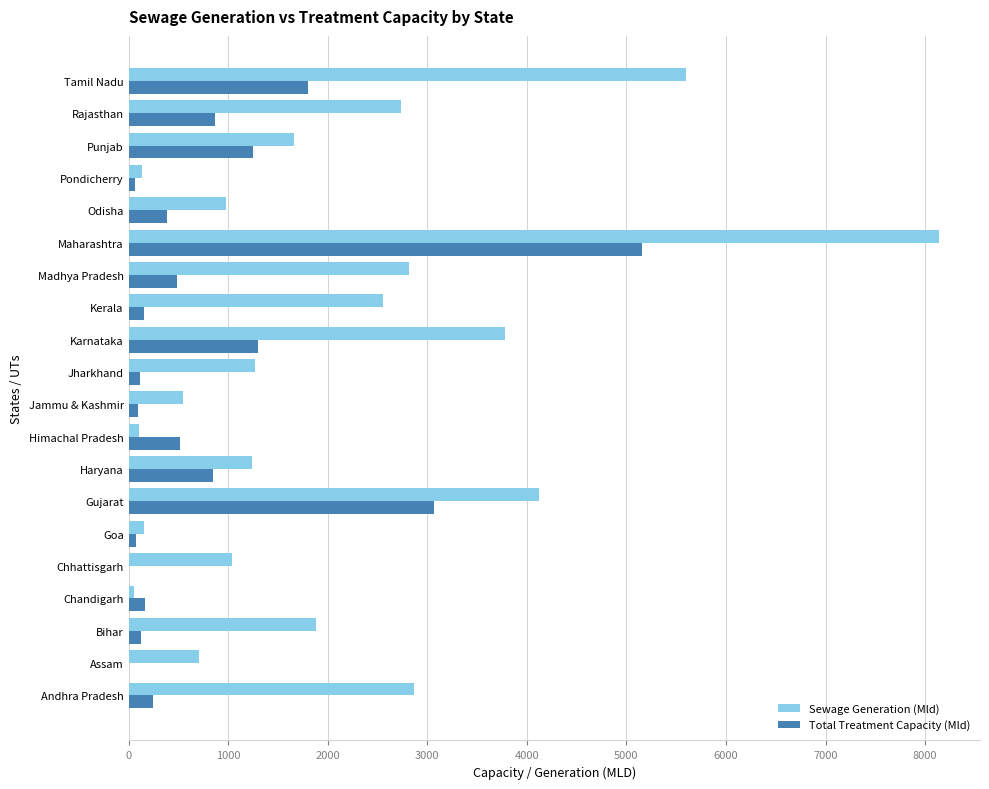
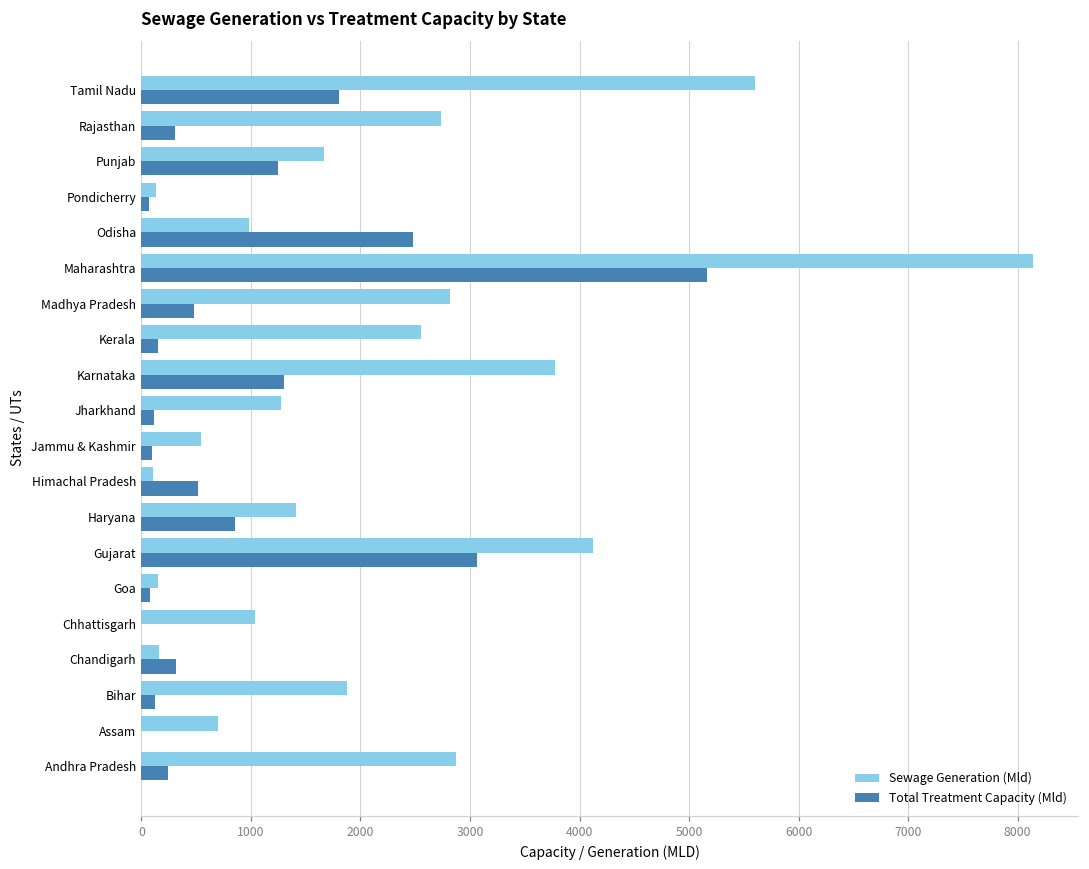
Total Treatment Capacity (Mld), Rajasthan: 900 -> 300
Total Treatment Capacity (Mld), Odisha: 400 -> 2500
Sewage Generation (Mld), Haryana: 1200 -> 1400
Sewage Generation (Mld), Chandigarh: 100 -> 200
Total Treatment Capacity (Mld), Chandigarh: 200 -> 300
